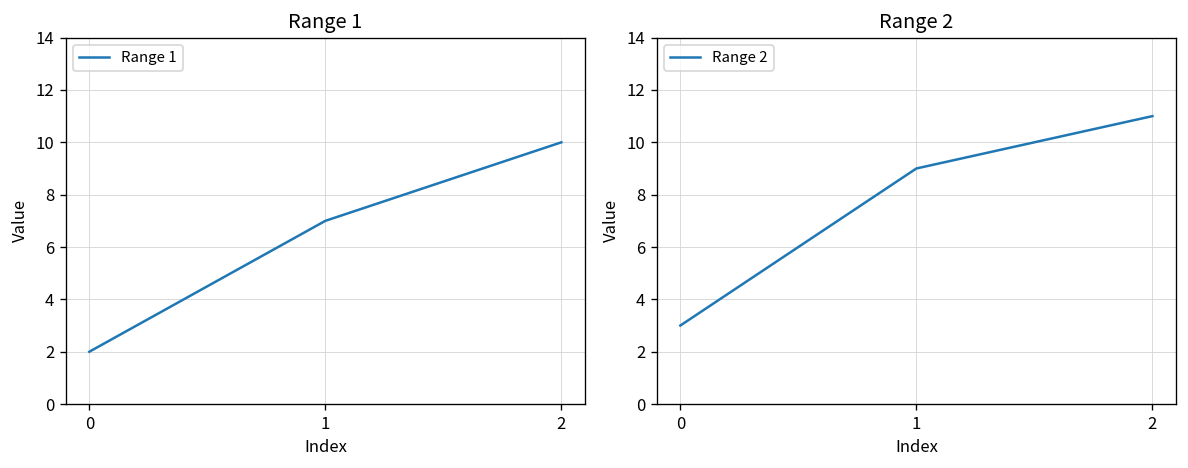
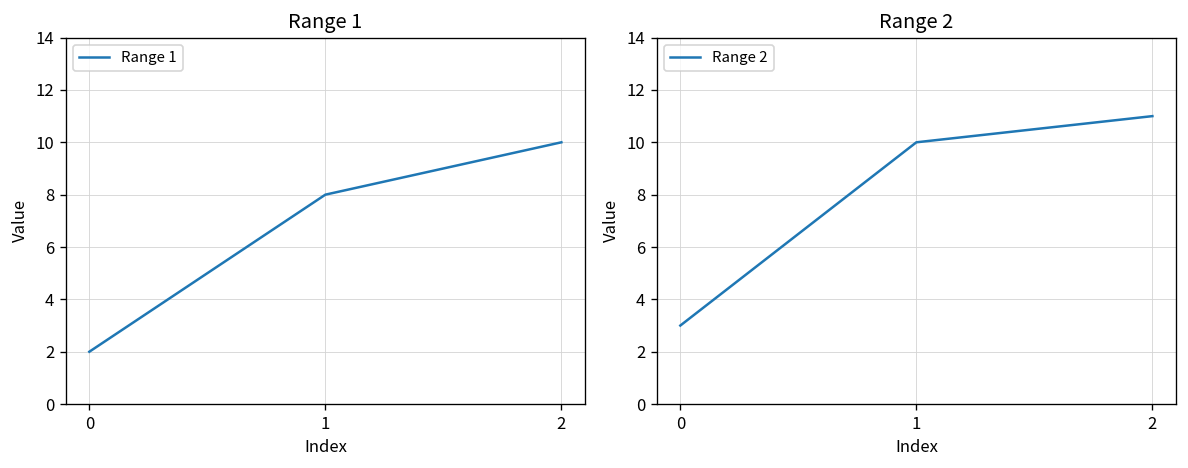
Range 1, 1: 7 -> 8
Range 2, 1: 9 -> 10
